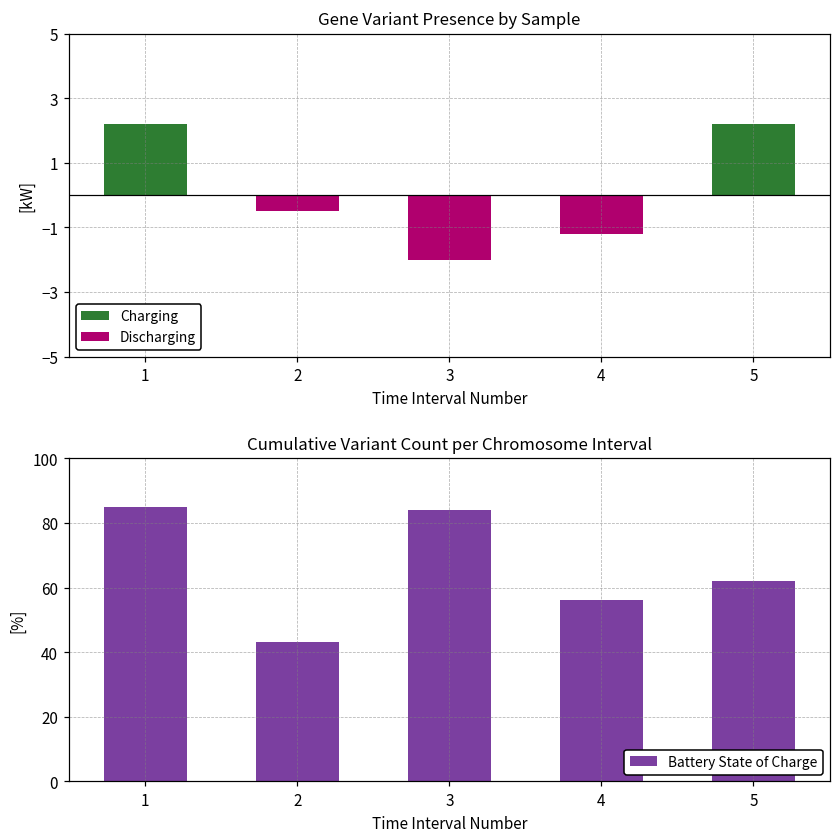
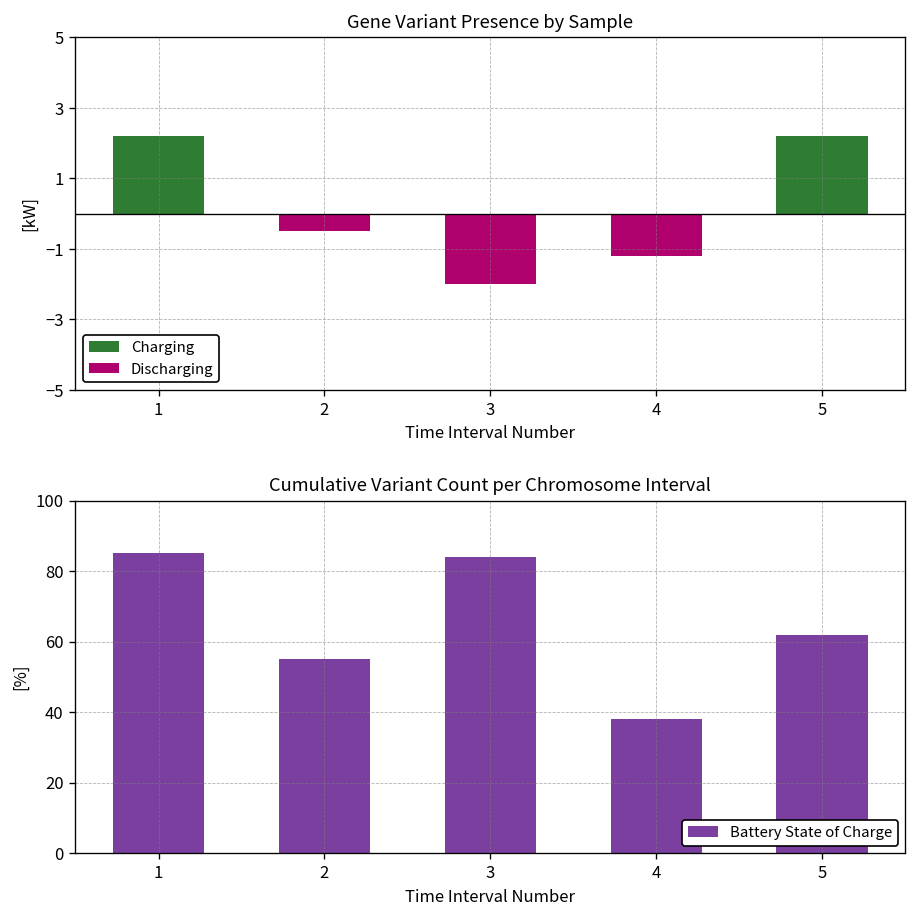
Cumulative Variant Count per Chromosome Interval, 2: 43 -> 55
Cumulative Variant Count per Chromosome Interval, 4: 56 -> 38
